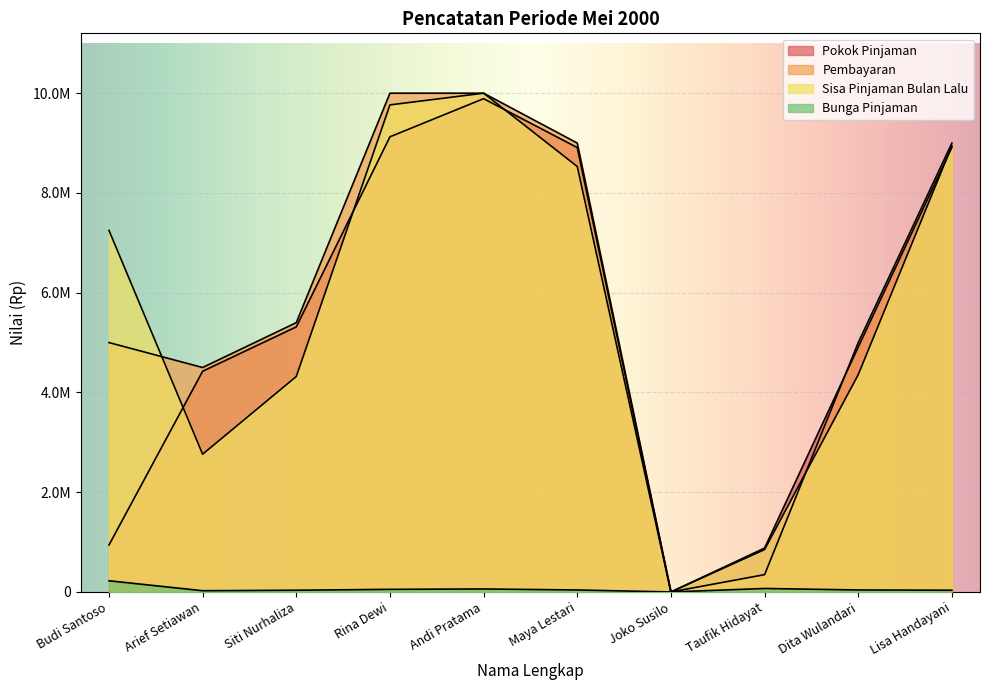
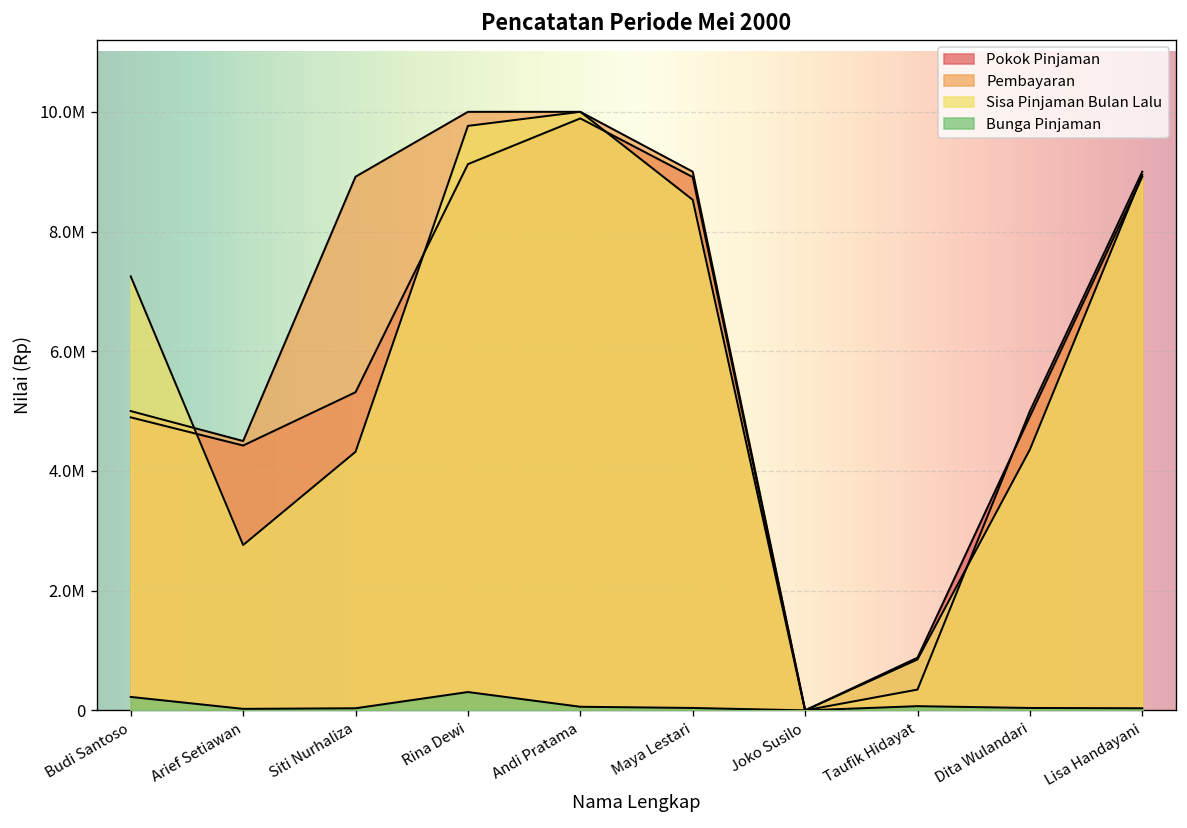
Pokok Pinjaman, Budi Santoso: 900000 -> 4900000
Pembayaran, Siti Nurhaliza: 5400000 -> 8900000
Bunga Pinjaman, Rina Dewi: 100000 -> 300000
